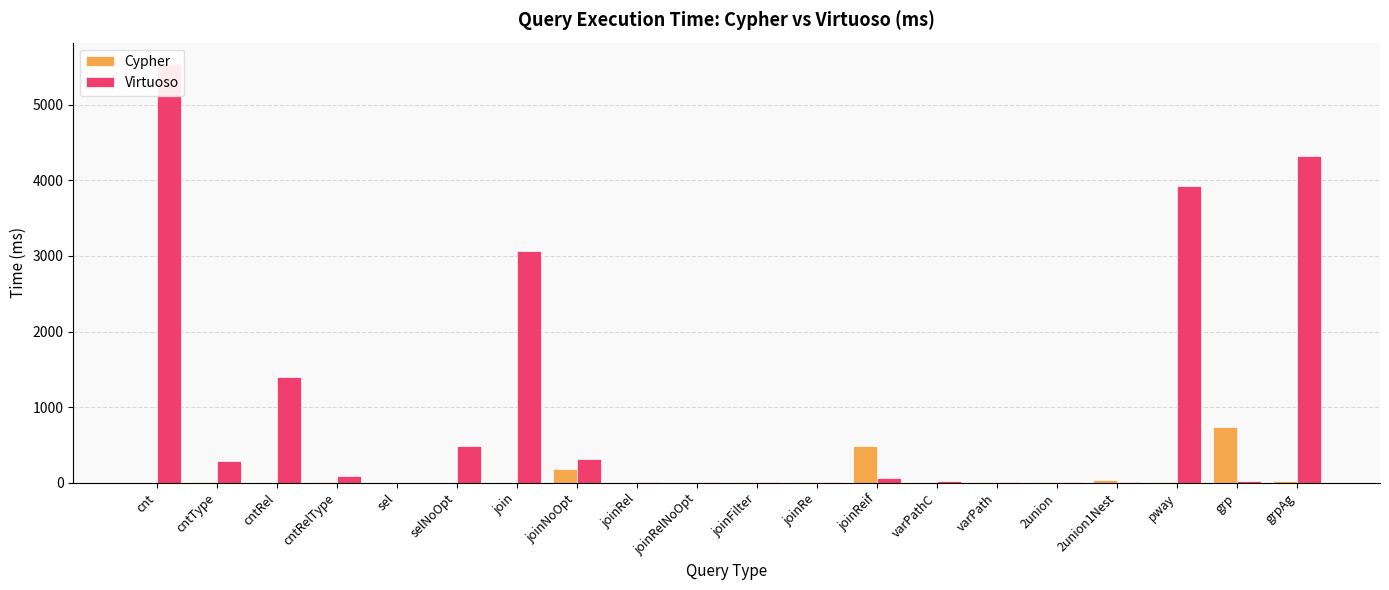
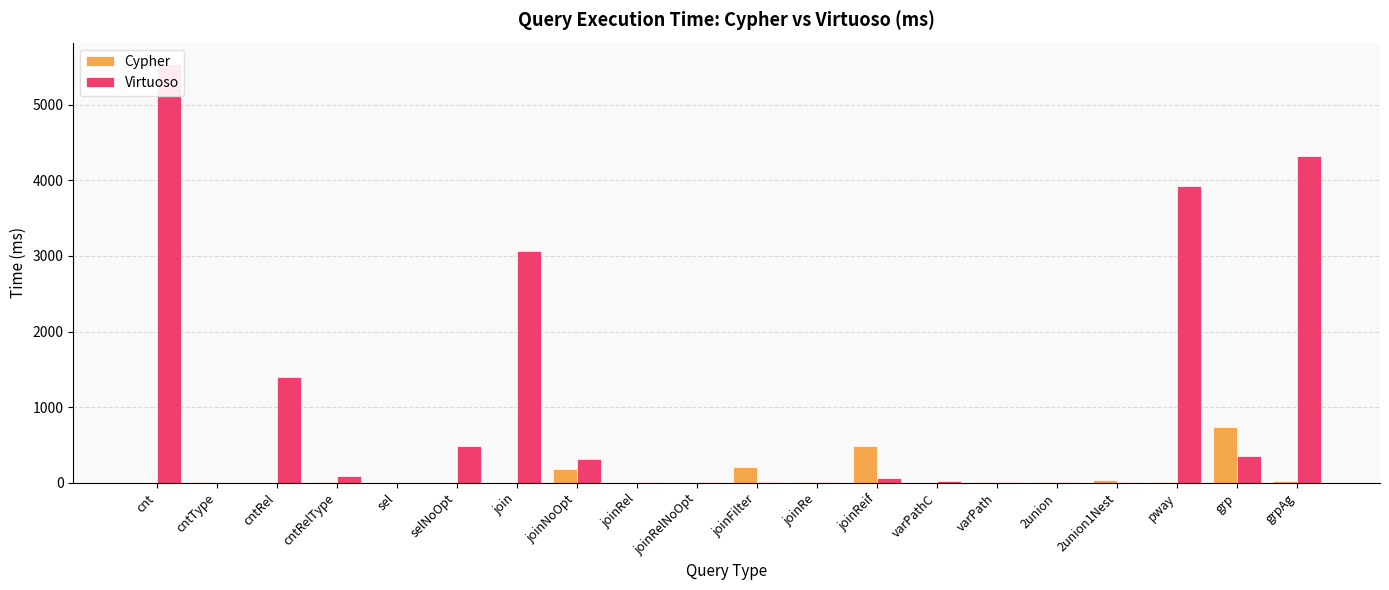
Virtuoso, cntType: 300 -> 0
Cypher, joinFilter: 0 -> 200
Virtuoso, grp: 0 -> 300
